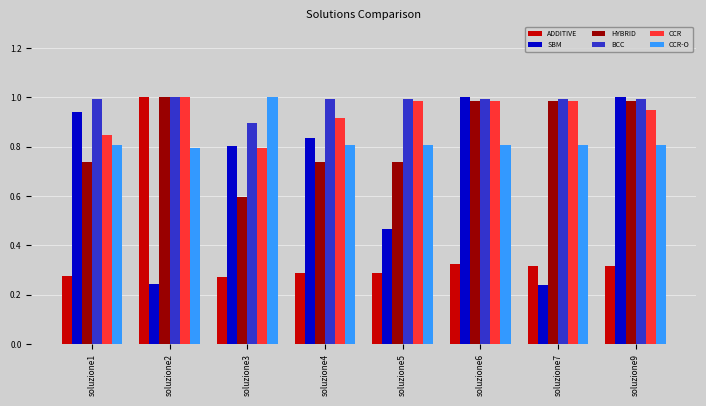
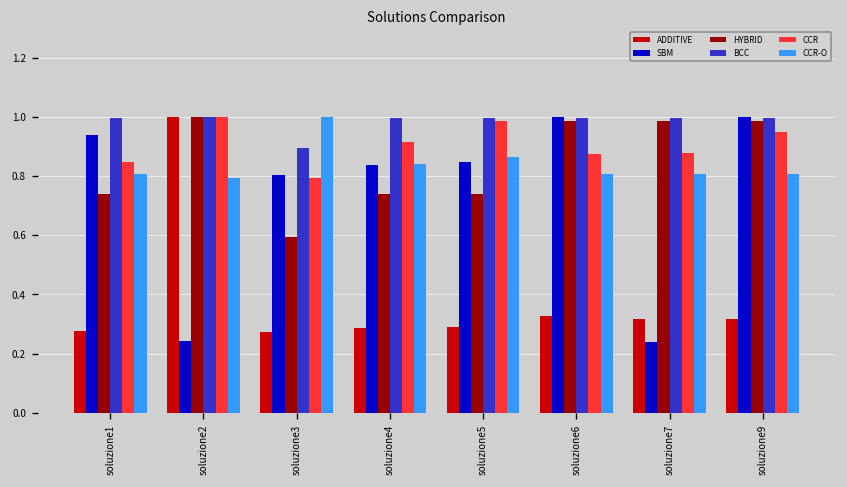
CCR-O, soluzione4: 0.81 -> 0.84
SBM, soluzione5: 0.47 -> 0.85
CCR-O, soluzione5: 0.81 -> 0.86
CCR, soluzione6: 0.98 -> 0.87
CCR, soluzione7: 0.98 -> 0.88
